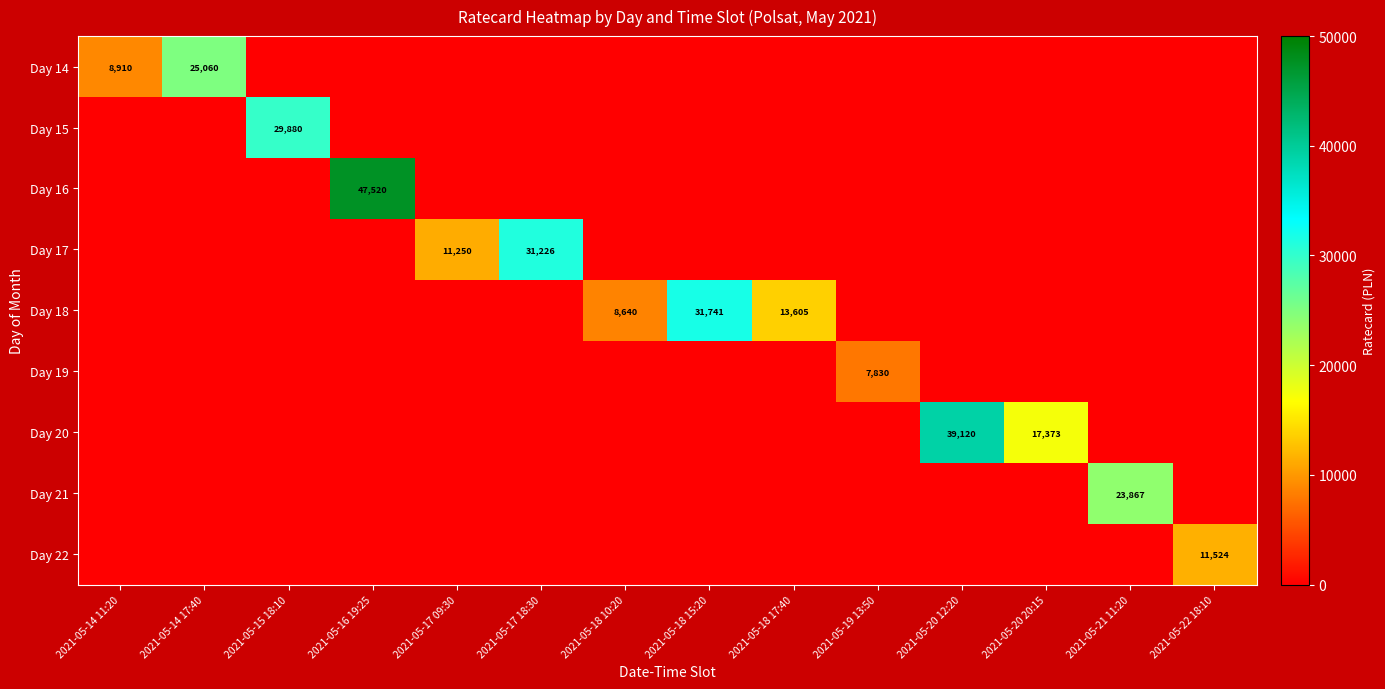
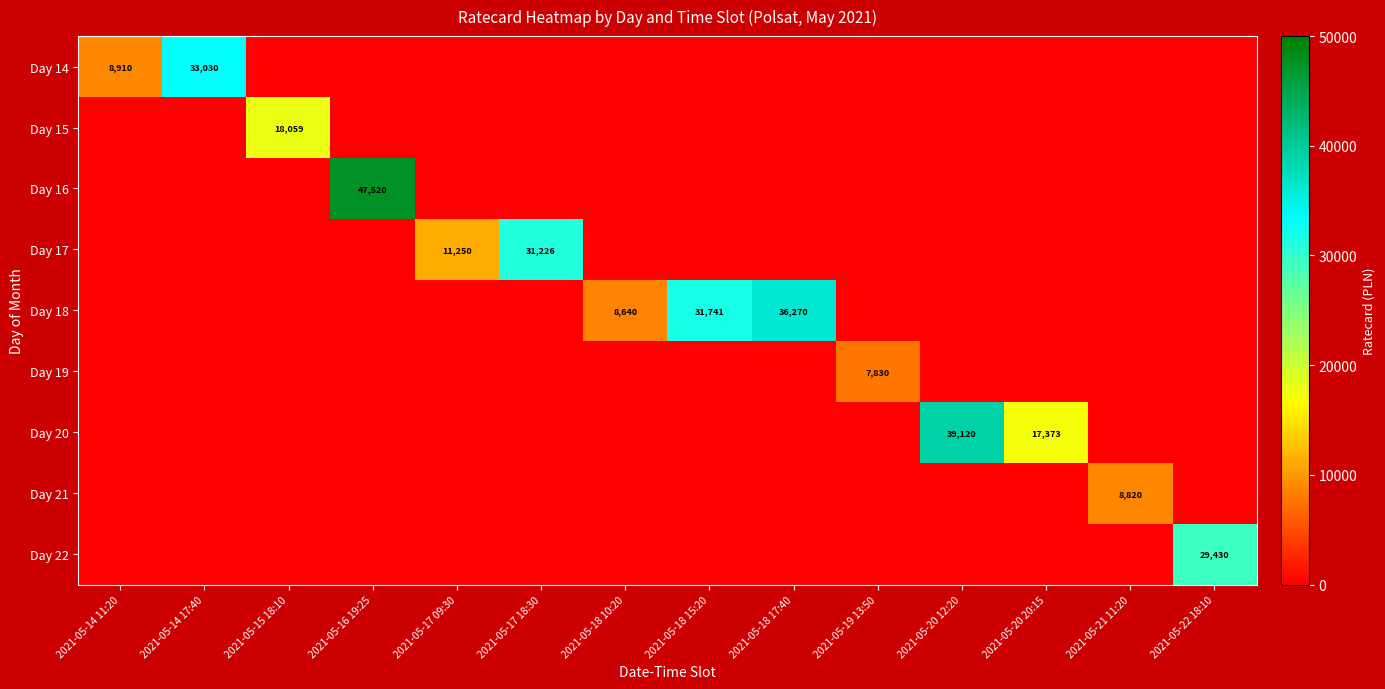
Day 14, 2021-05-14 17:40: 25,060 -> 33,030
Day 15, 2021-05-15 18:10: 29,880 -> 18,059
Day 18, 2021-05-18 17:40: 13,605 -> 36,270
Day 21, 2021-05-21 11:20: 23,867 -> 8,820
Day 22, 2021-05-22 18:10: 11,524 -> 29,430
